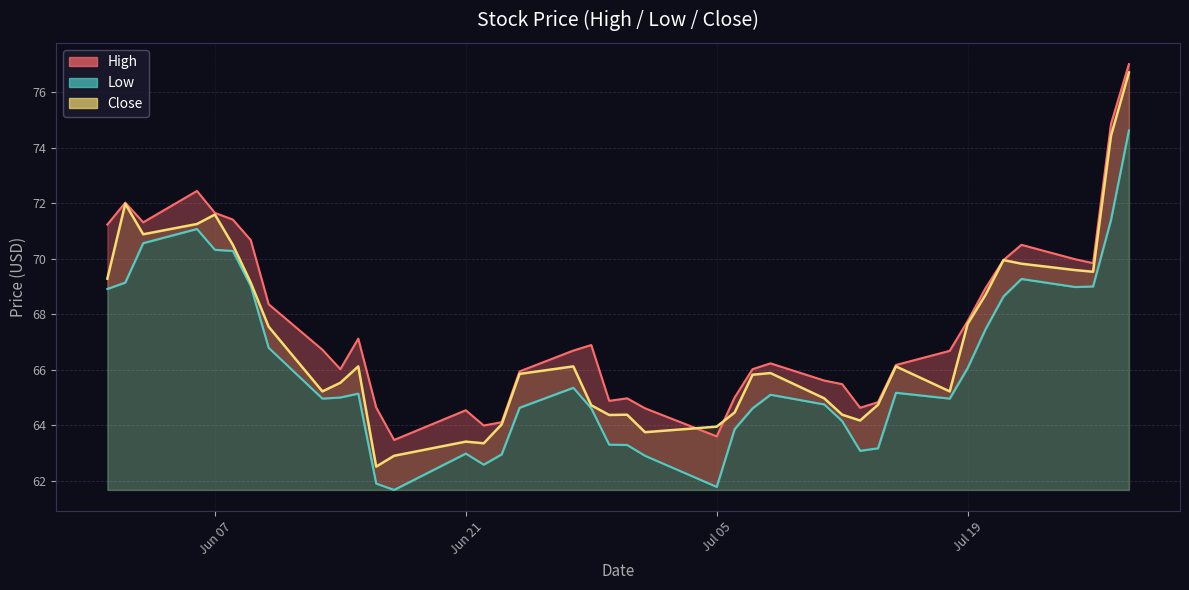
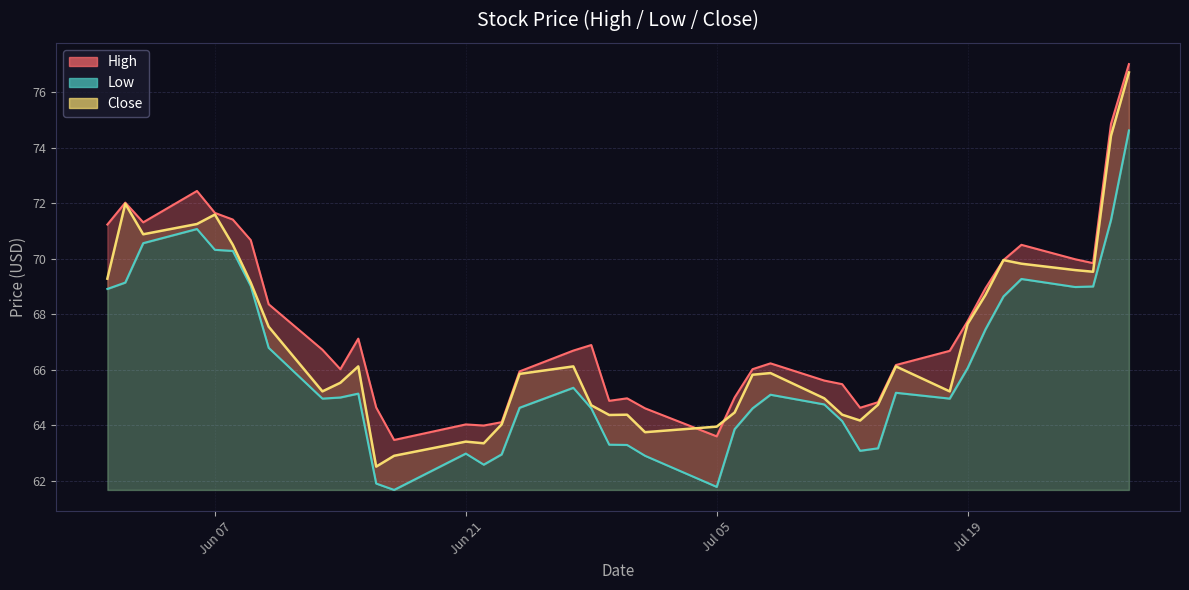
High, Jun 21: 64.5 -> 64.0
